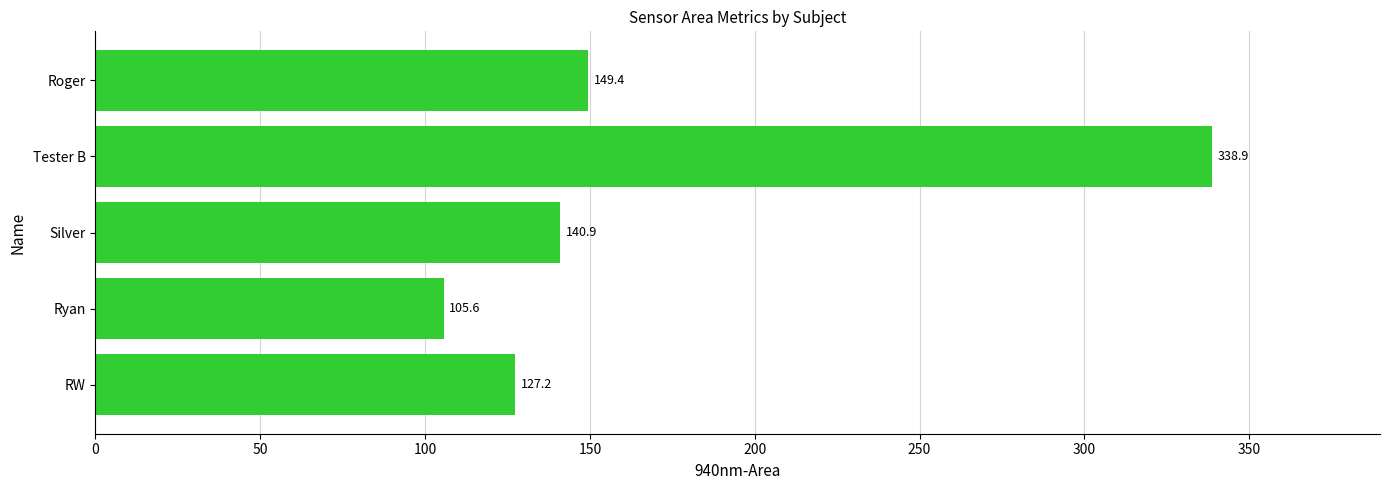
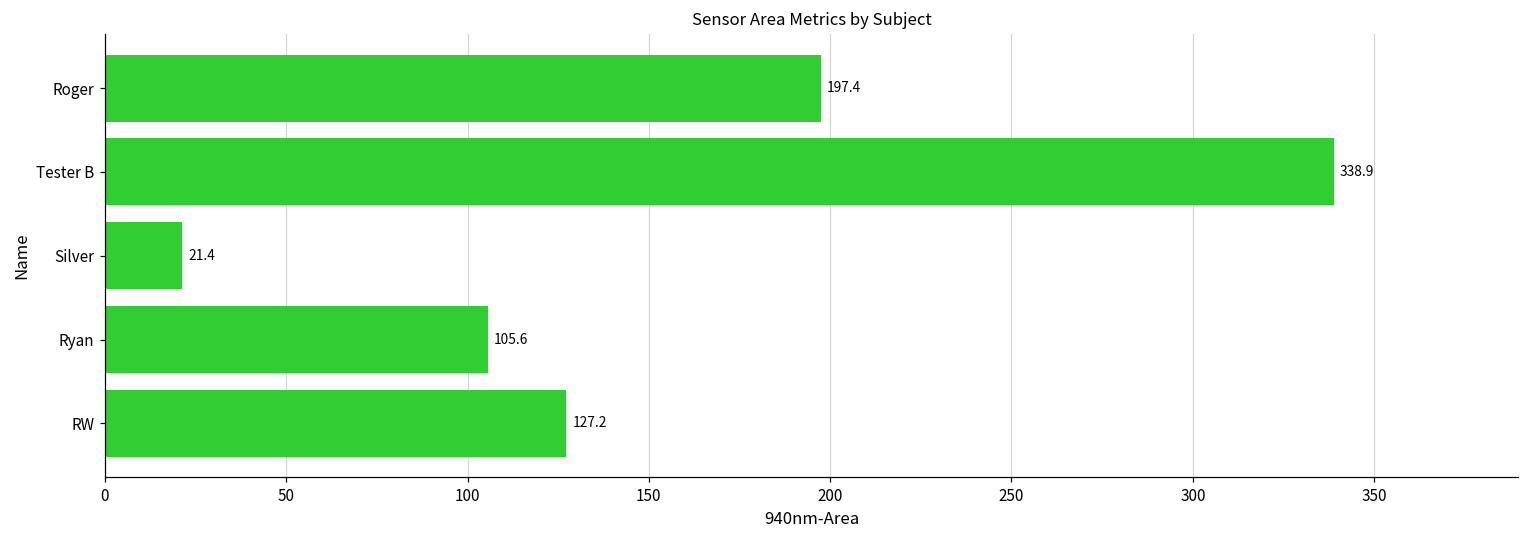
Roger: 149.4 -> 197.4
Silver: 140.9 -> 21.4
